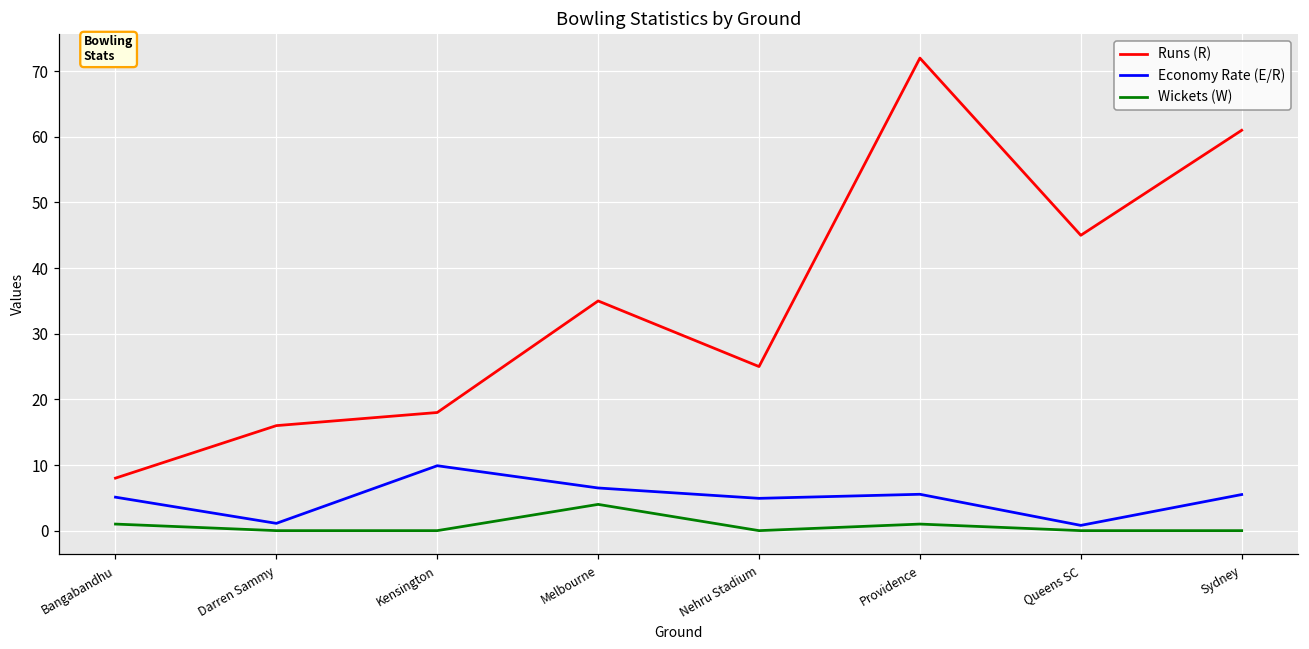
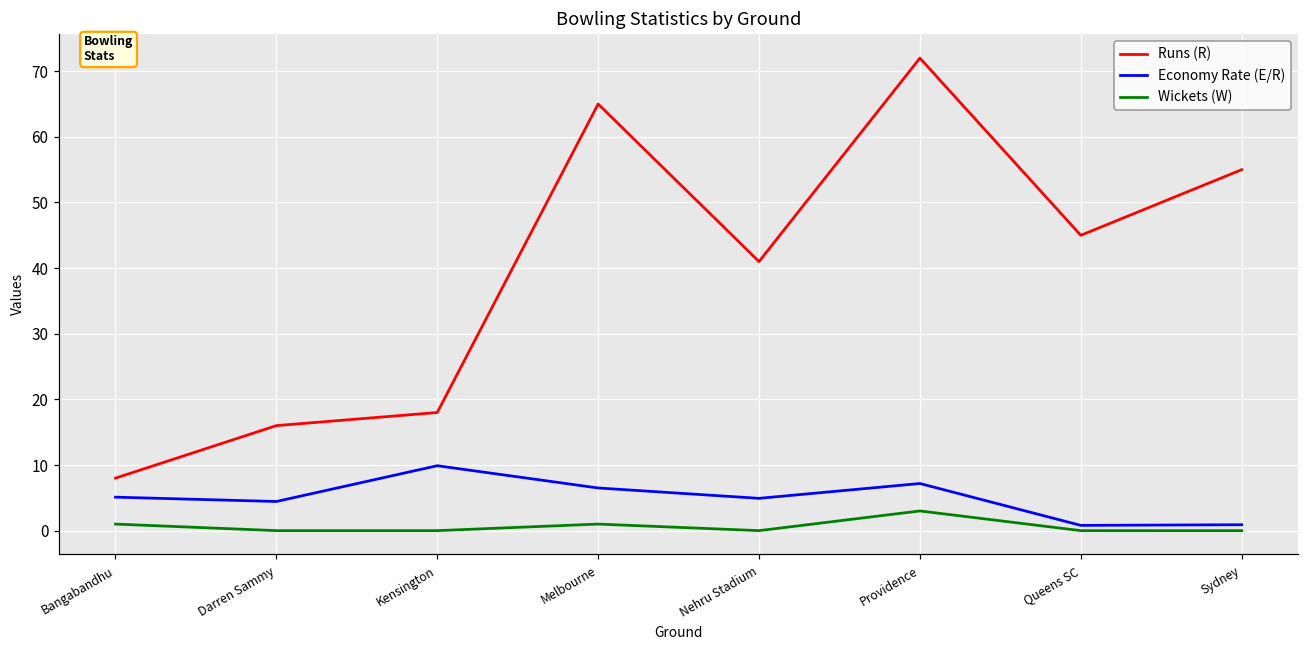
Economy Rate (E/R), Darren Sammy: 1 -> 4
Runs (R), Melbourne: 35 -> 65
Wickets (W), Melbourne: 4 -> 1
Runs (R), Nehru Stadium: 25 -> 41
Economy Rate (E/R), Providence: 6 -> 7
Wickets (W), Providence: 1 -> 3
Runs (R), Sydney: 61 -> 55
Economy Rate (E/R), Sydney: 6 -> 1
